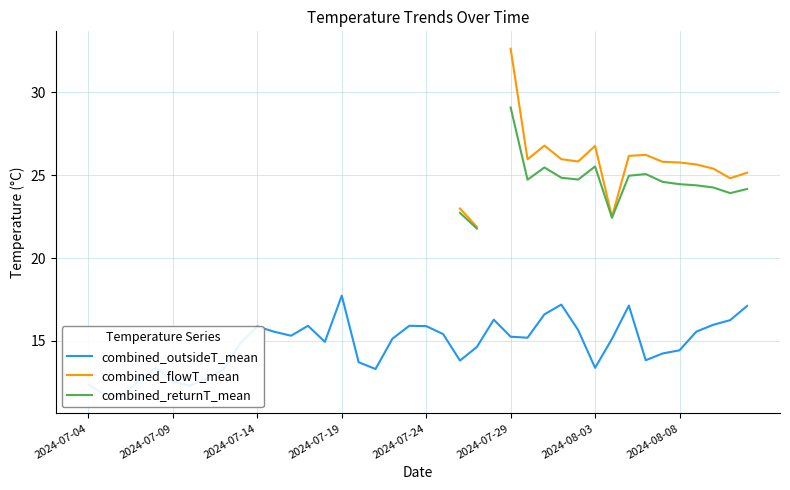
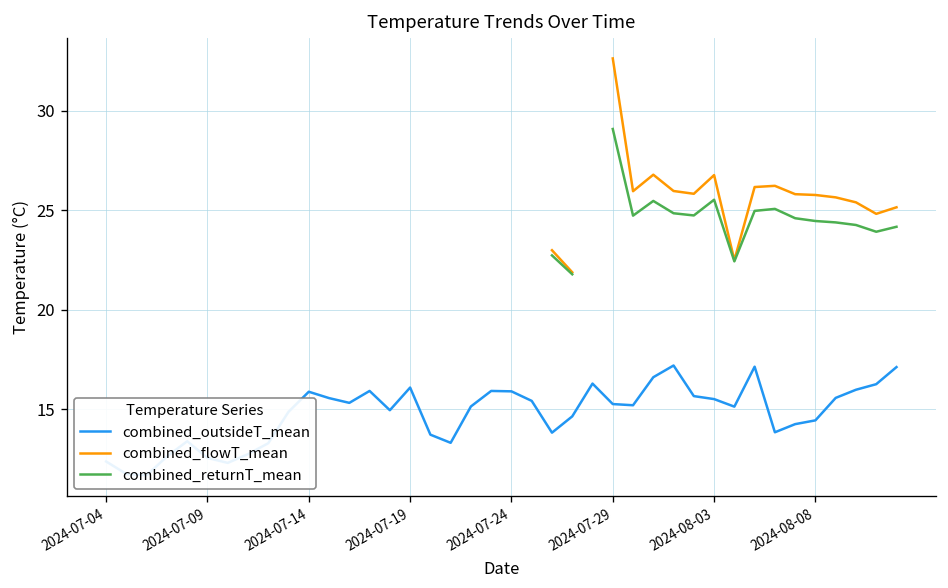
combined_outsideT_mean, 2024-07-19: 17.7 -> 16.1
combined_outsideT_mean, 2024-08-03: 13.4 -> 15.5
